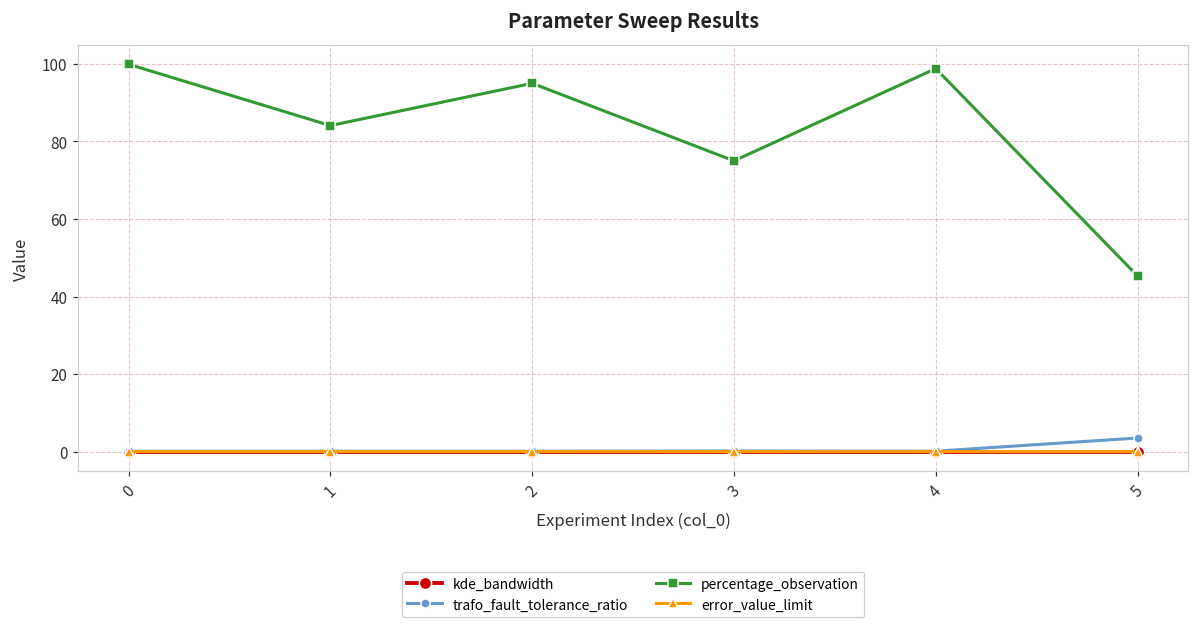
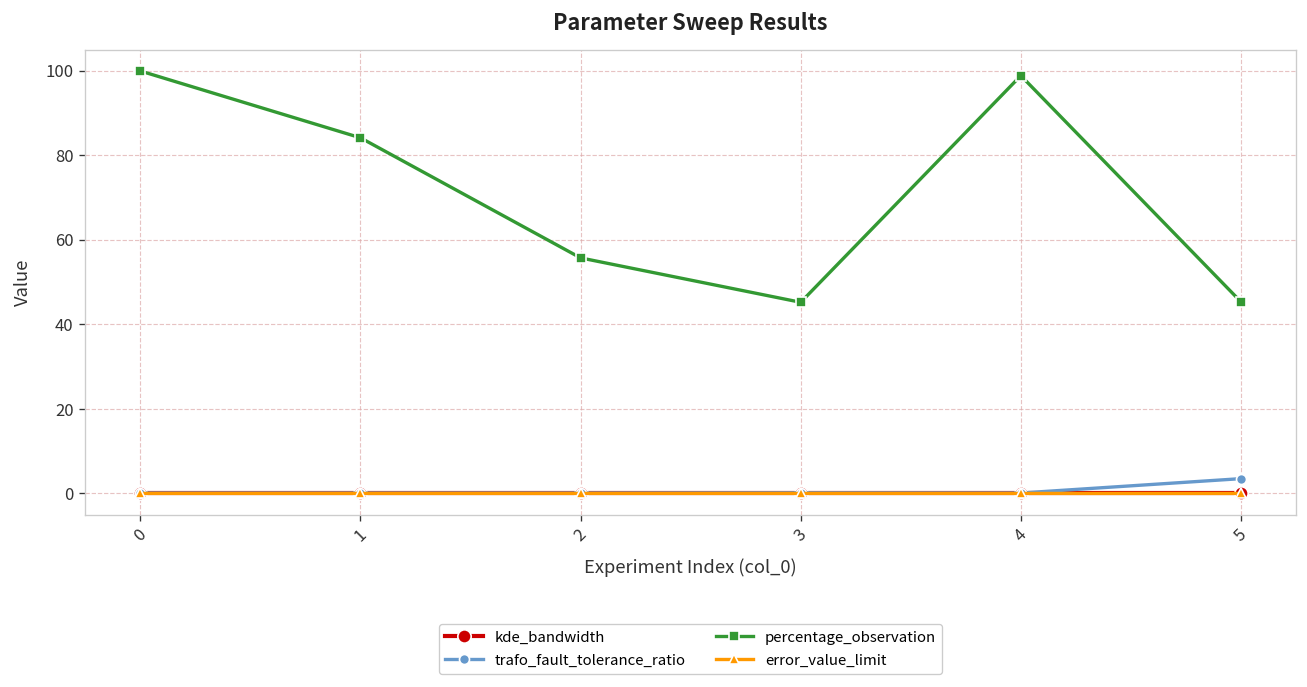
percentage_observation, 2: 95 -> 56
percentage_observation, 3: 75 -> 45
